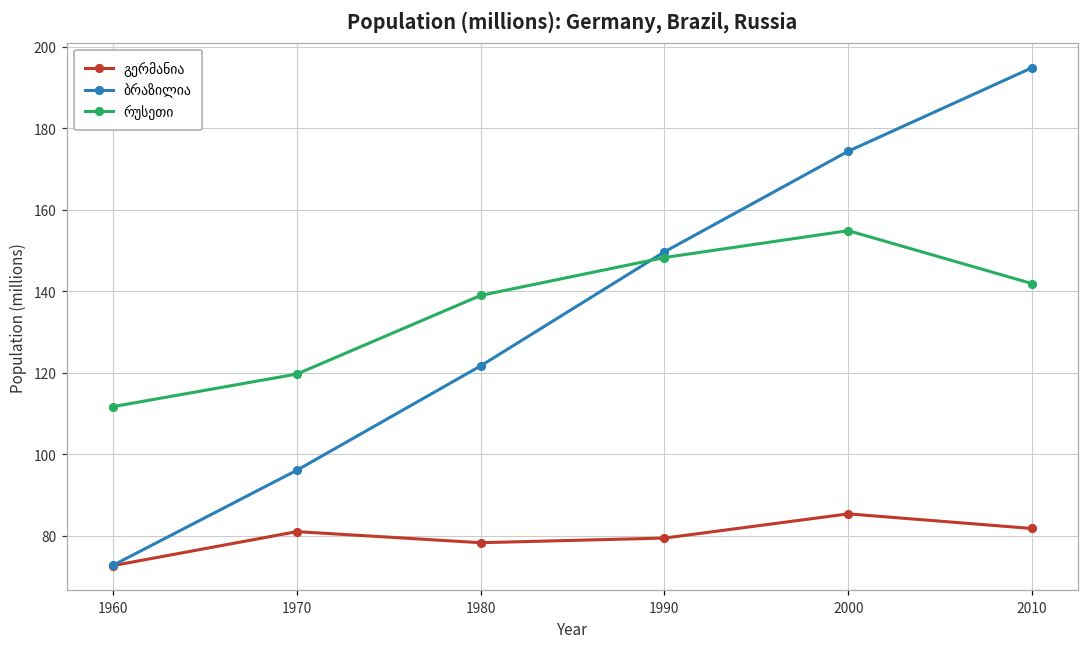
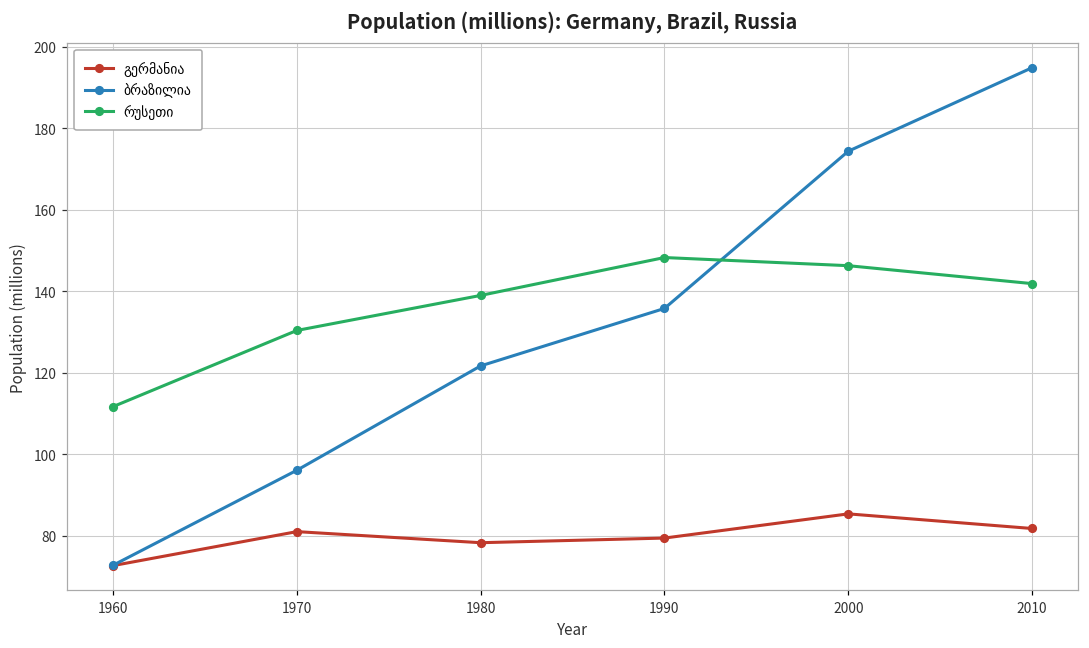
რუსეთი, 1970: 120 -> 130
ბრაზილია, 1990: 150 -> 136
რუსეთი, 2000: 155 -> 146
